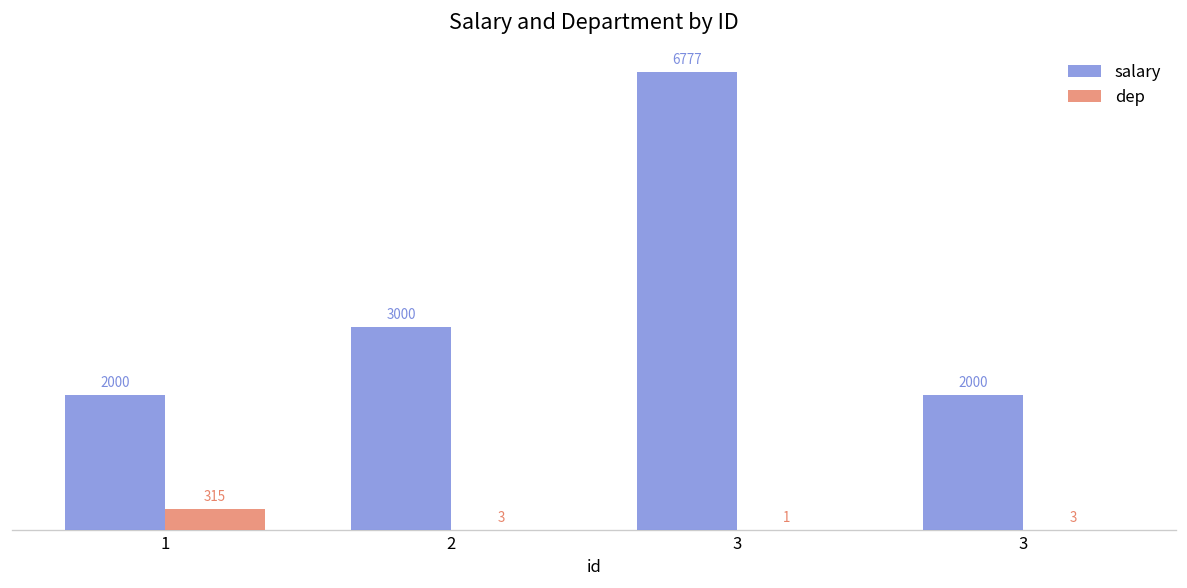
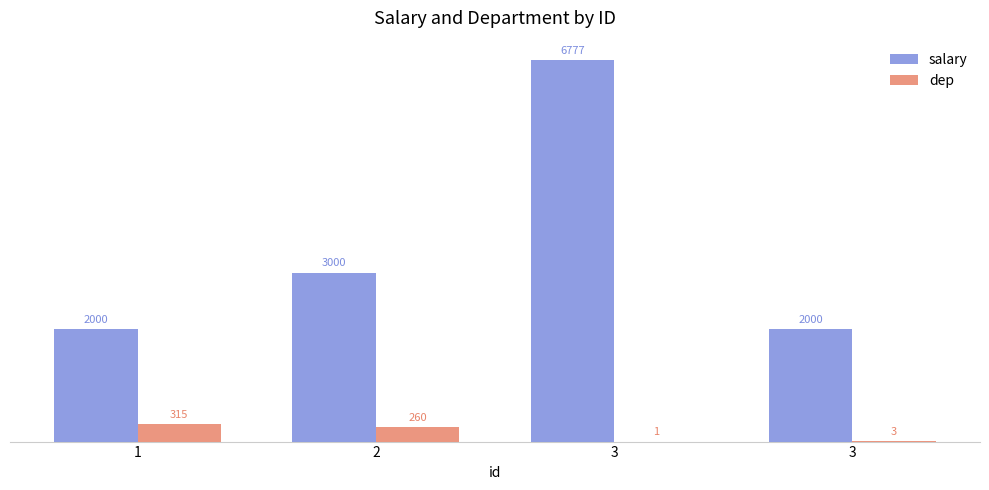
dep, 2: 3 -> 260
